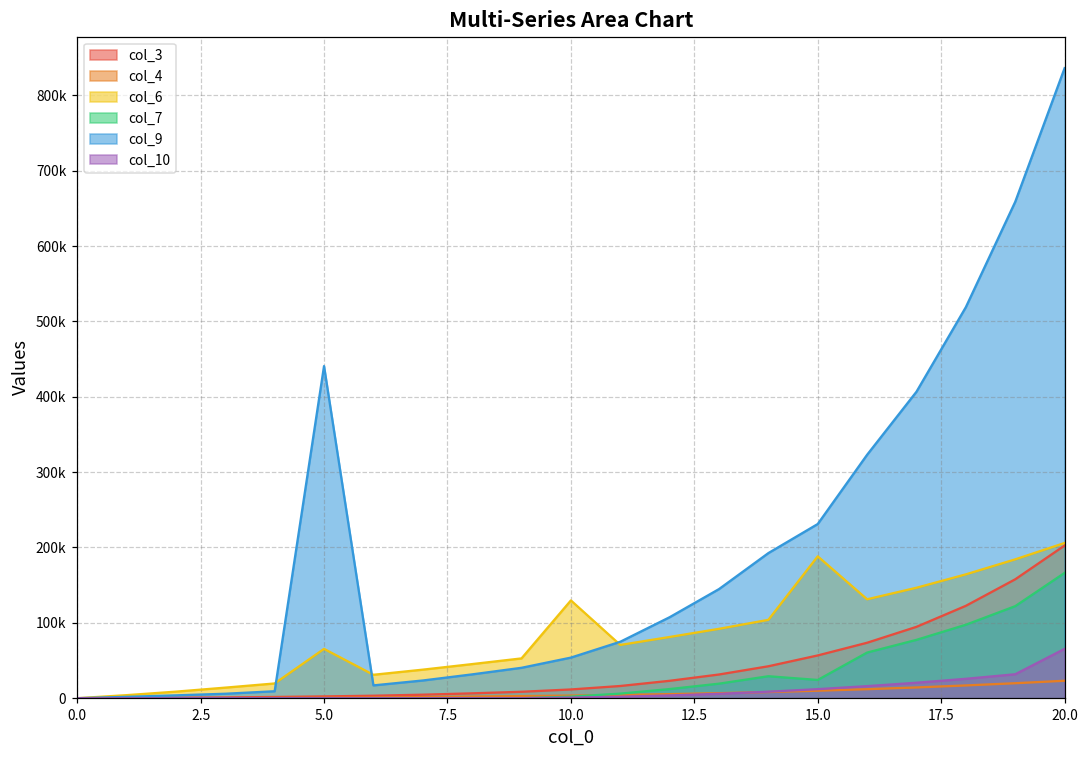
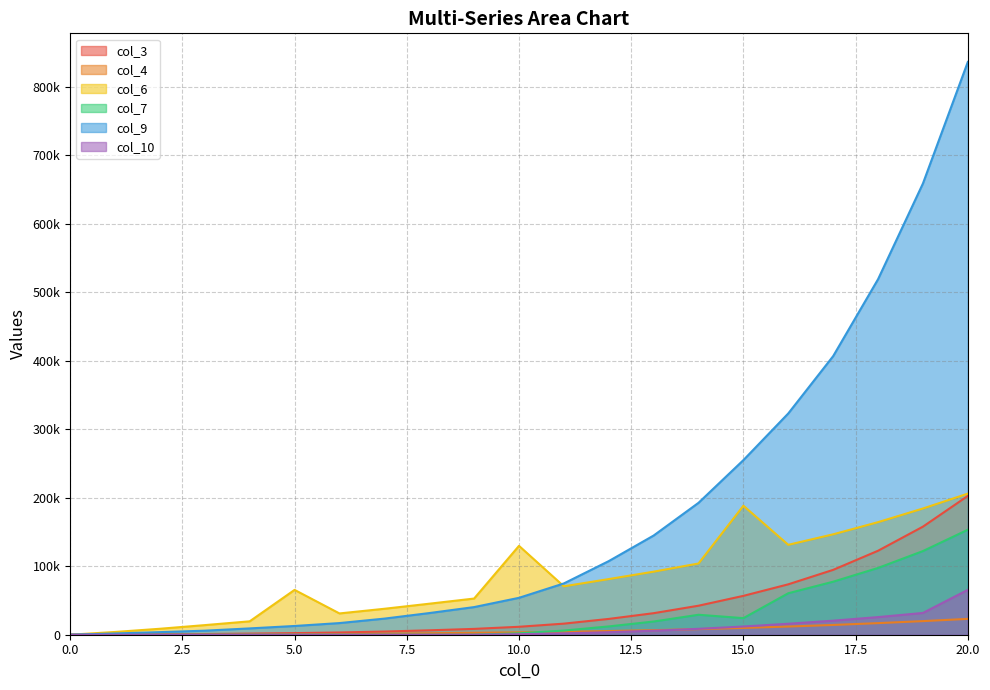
col_9, 5.0: 440000 -> 10000
col_9, 15.0: 230000 -> 250000
col_7, 20.0: 170000 -> 150000
